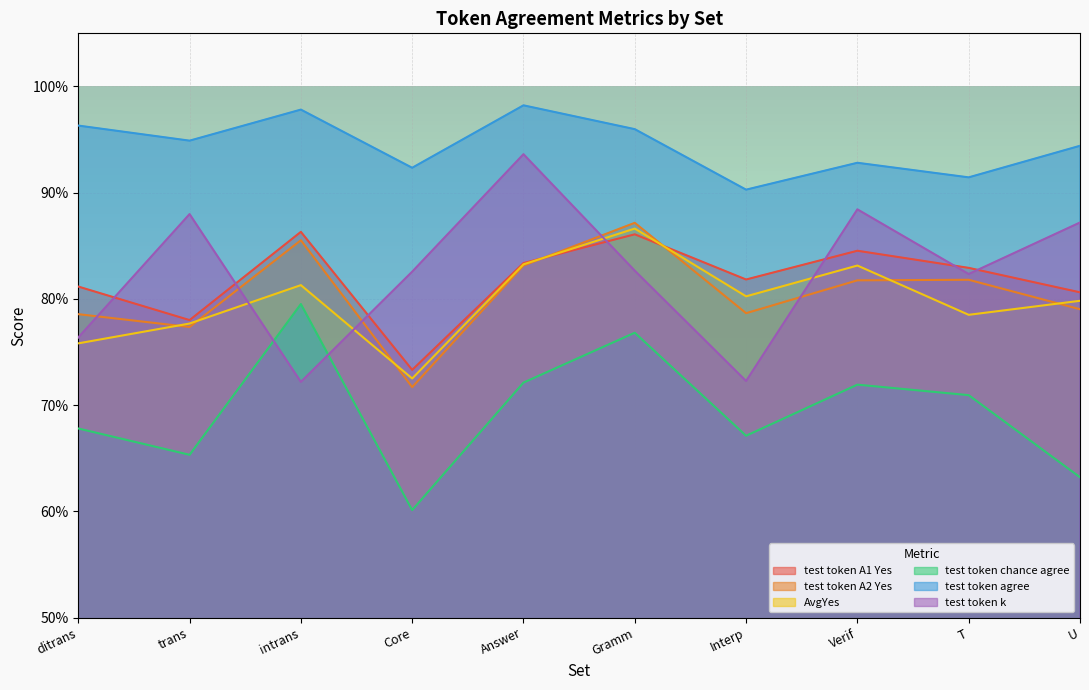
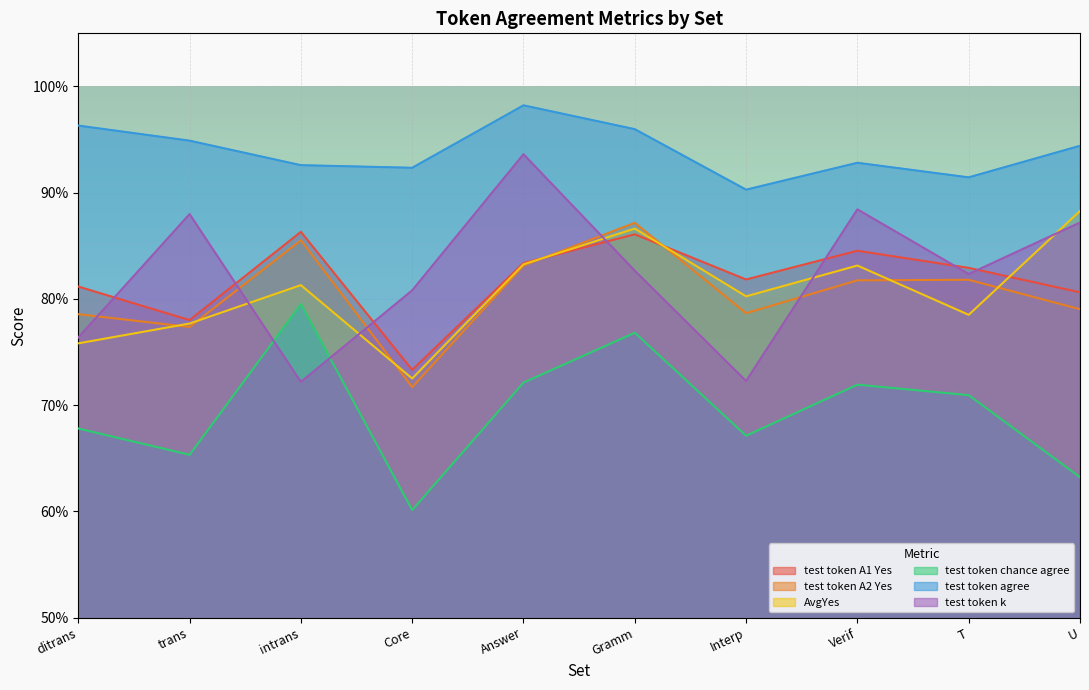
test token agree, intrans: 97.8% -> 92.6%
test token k, Core: 82.6% -> 80.8%
AvgYes, U: 79.8% -> 88.3%
